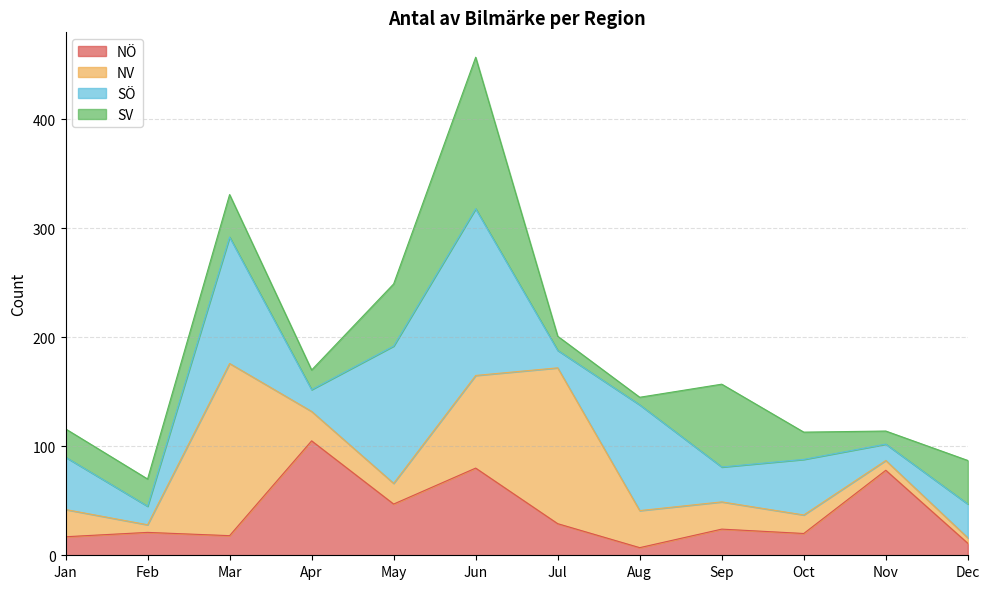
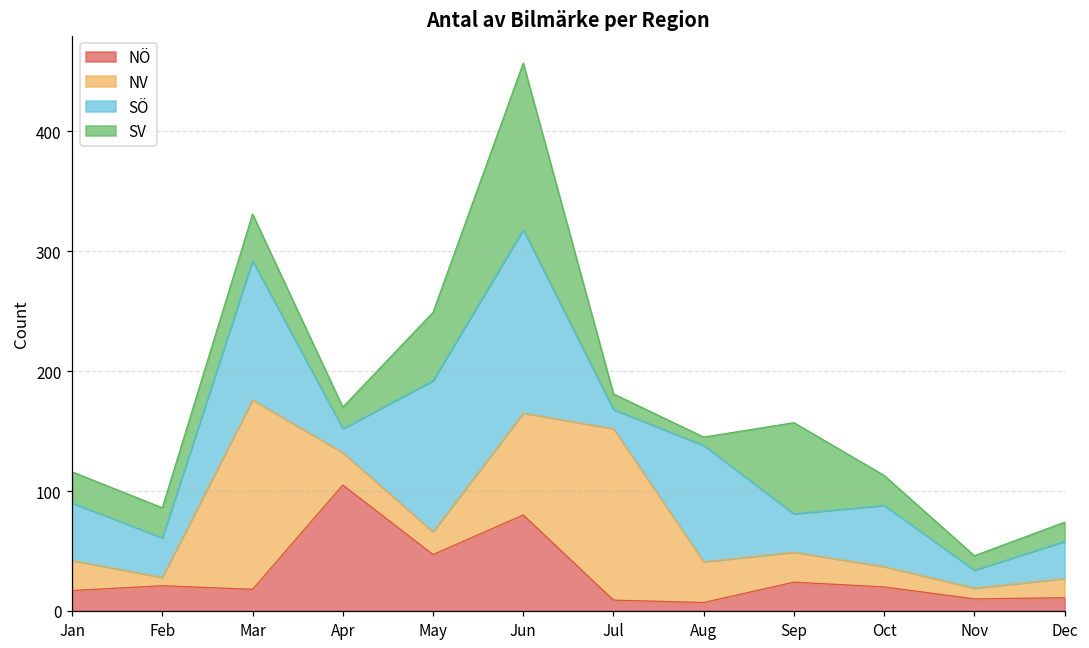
SÖ, Feb: 17 -> 33
NÖ, Jul: 29 -> 9
NÖ, Nov: 78 -> 10
NV, Dec: 5 -> 16
SV, Dec: 40 -> 16
